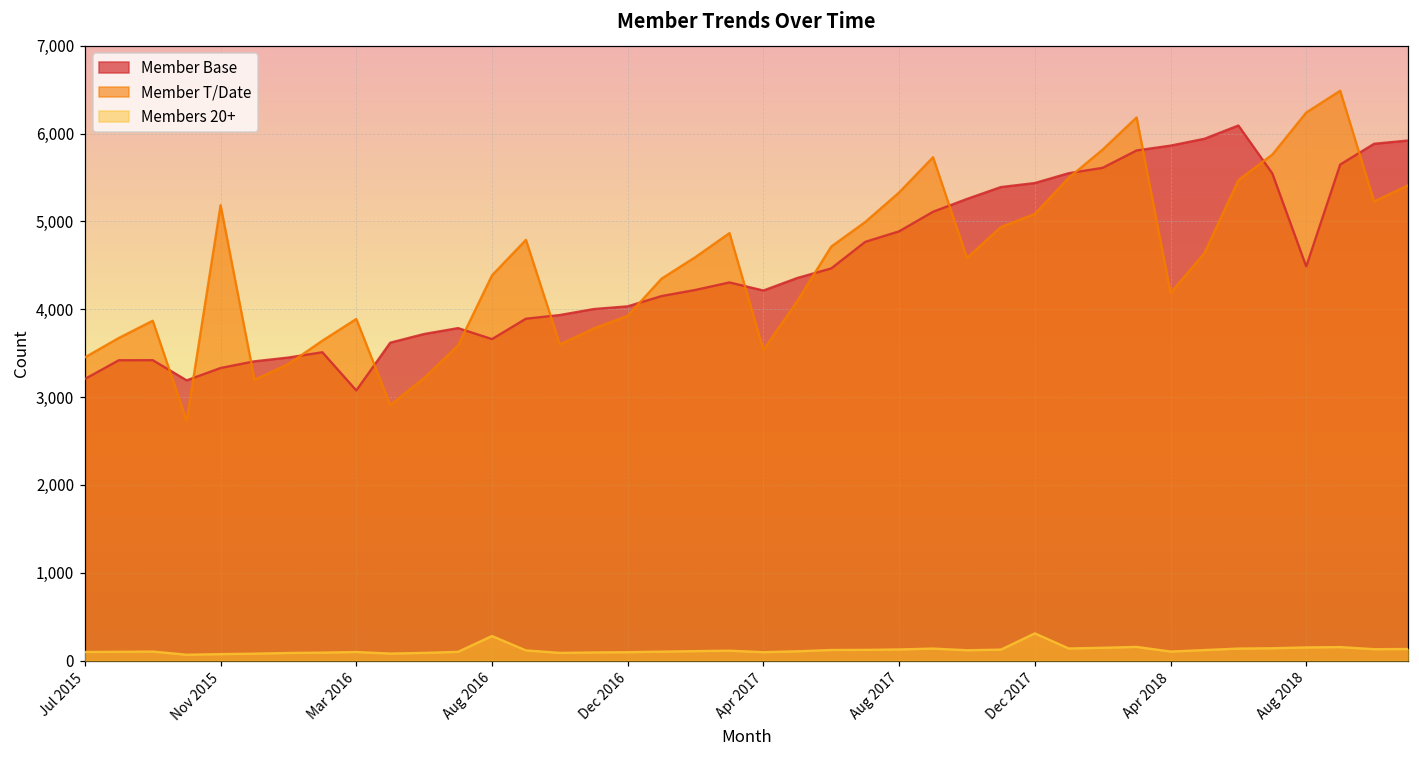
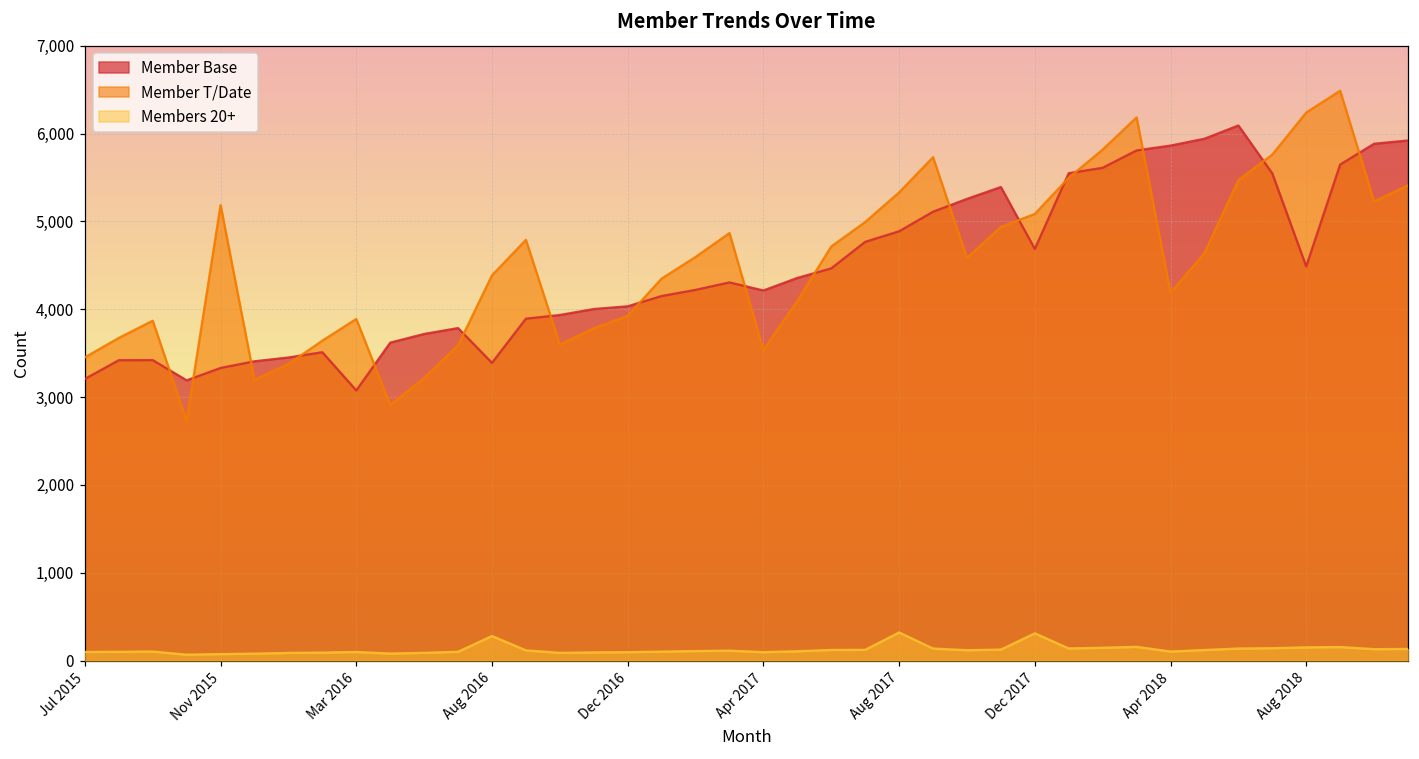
Member Base, Aug 2016: 3,700 -> 3,400
Members 20+, Aug 2017: 100 -> 300
Member Base, Dec 2017: 5,400 -> 4,700
